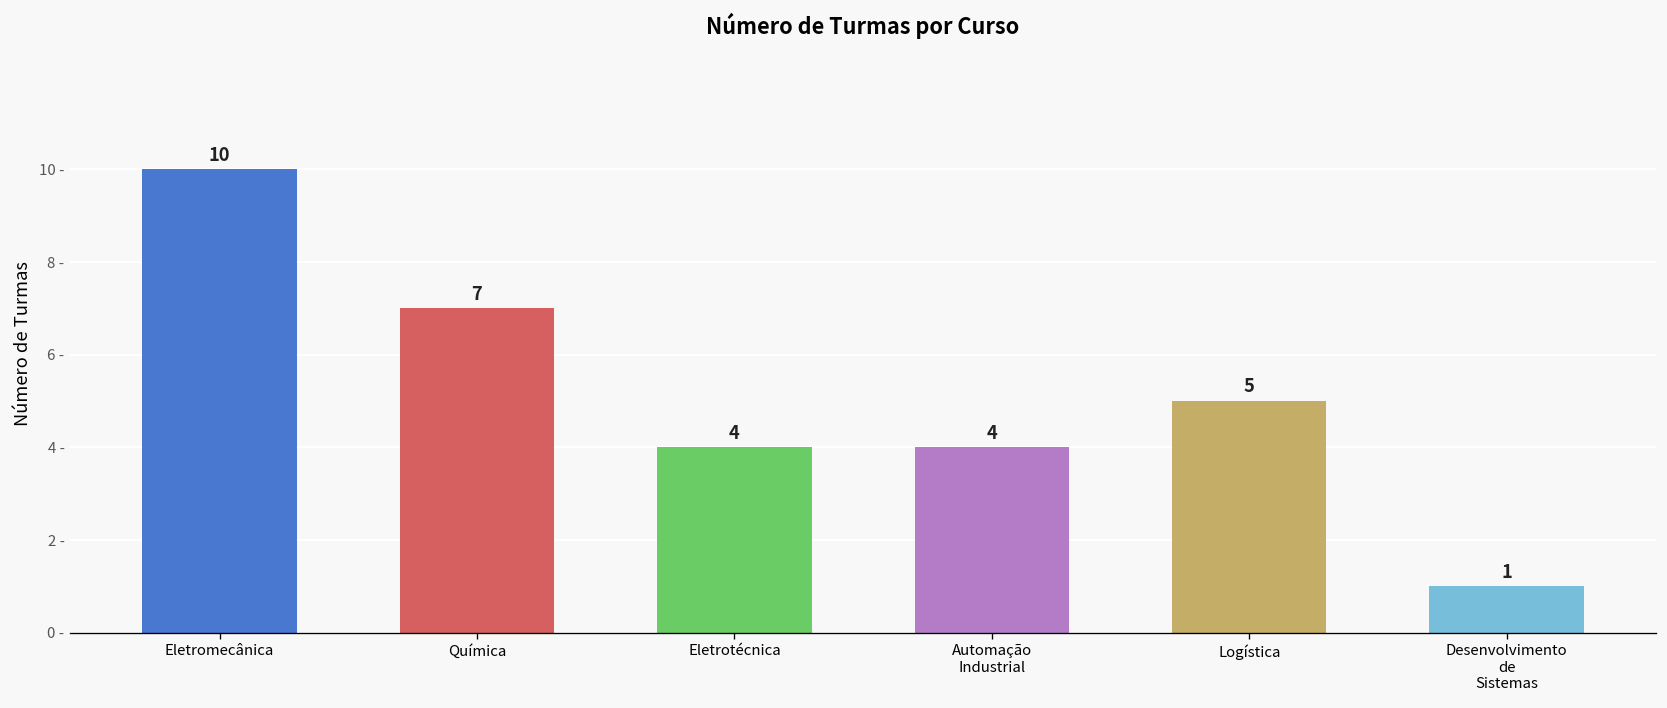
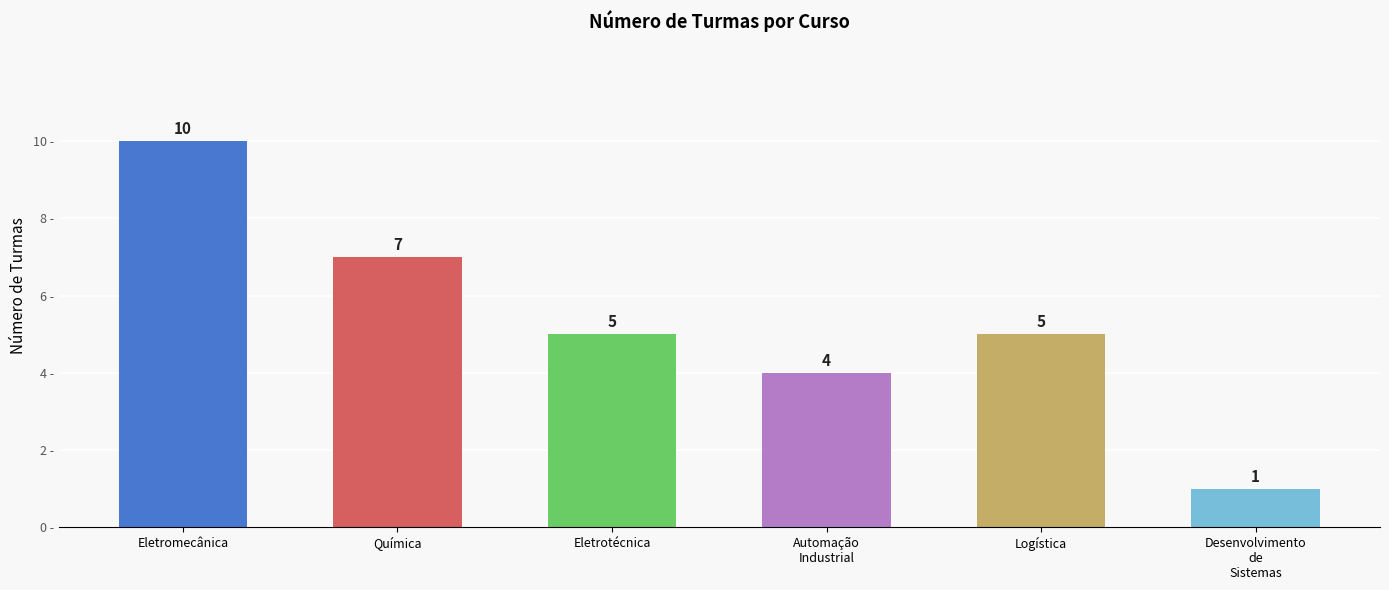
Eletrotécnica: 4 -> 5
